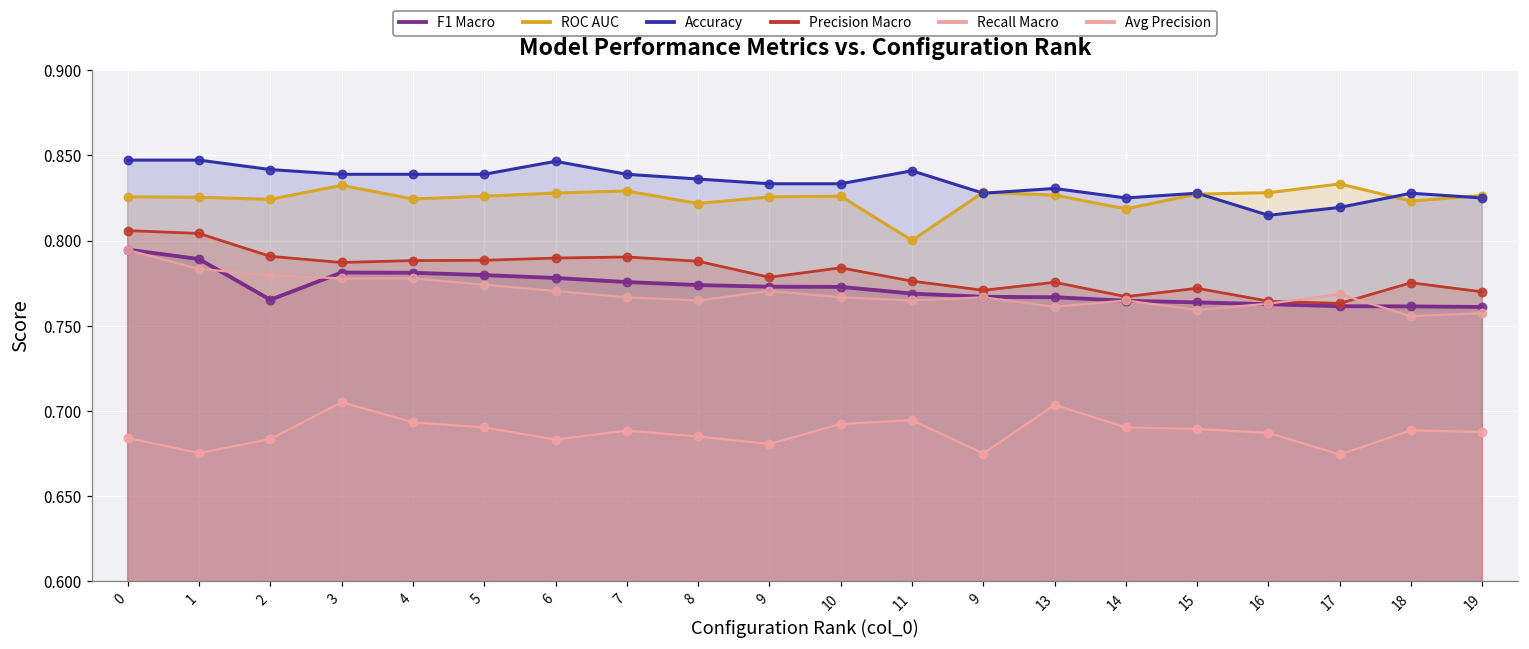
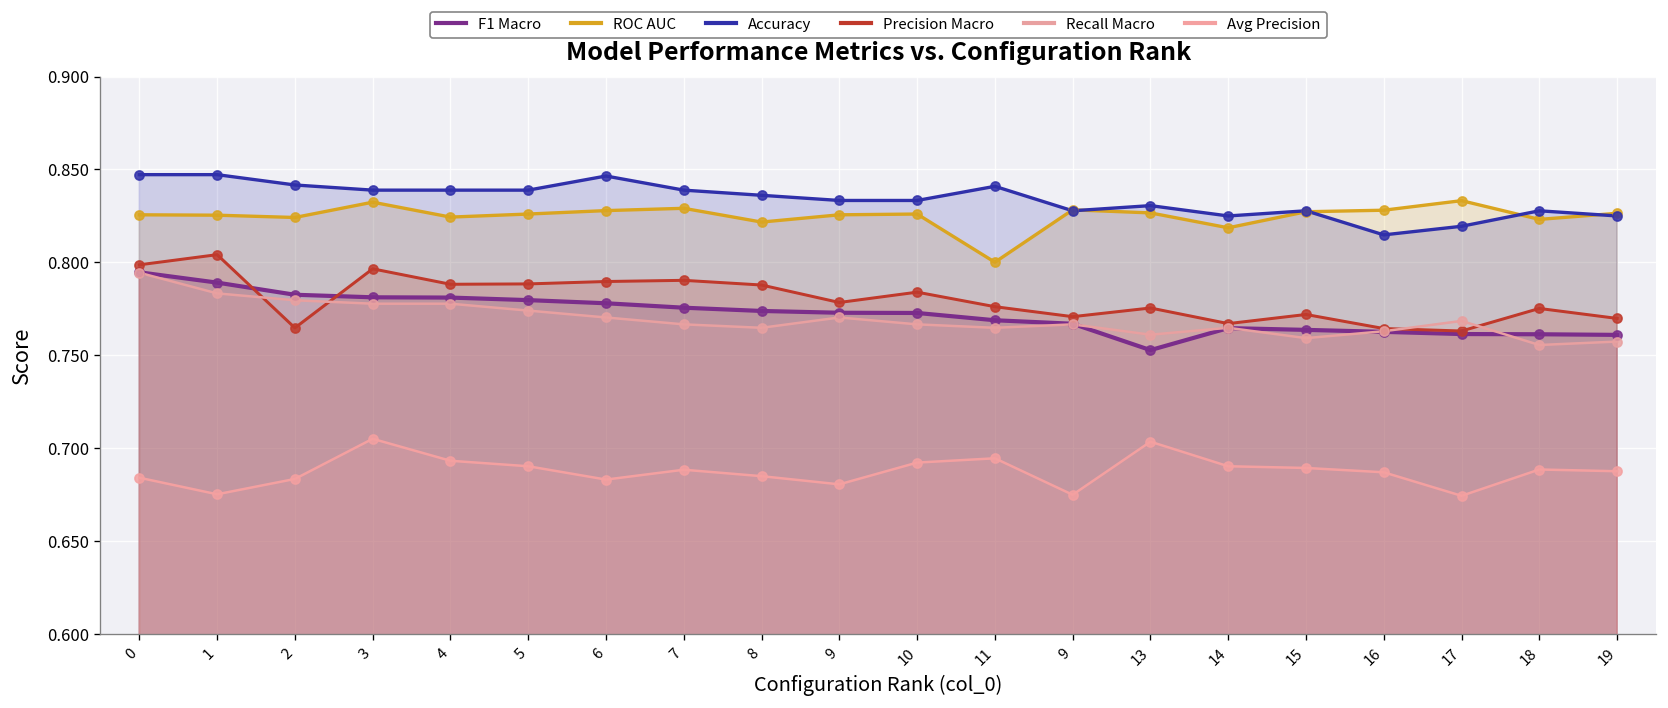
Precision Macro, 0: 0.806 -> 0.799
F1 Macro, 2: 0.765 -> 0.783
Precision Macro, 2: 0.791 -> 0.765
Precision Macro, 3: 0.787 -> 0.797
F1 Macro, 13: 0.767 -> 0.753
